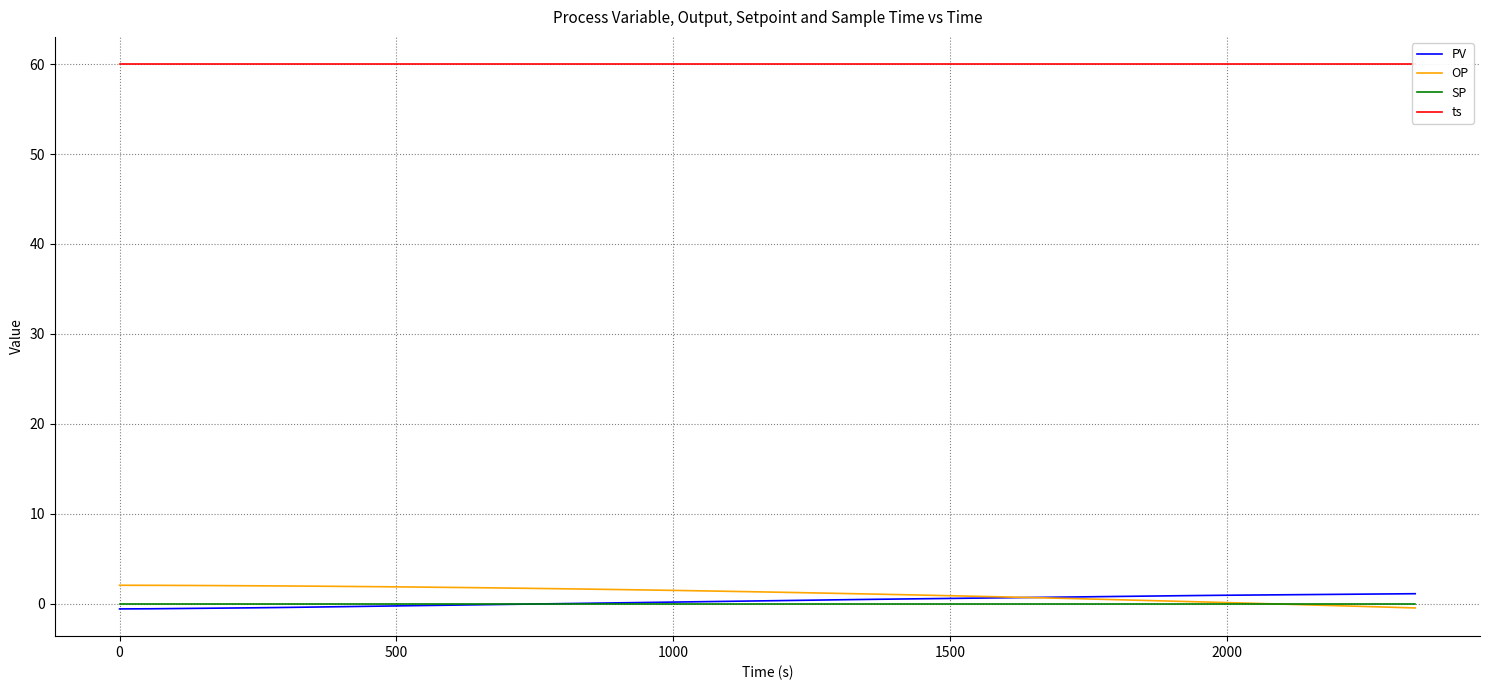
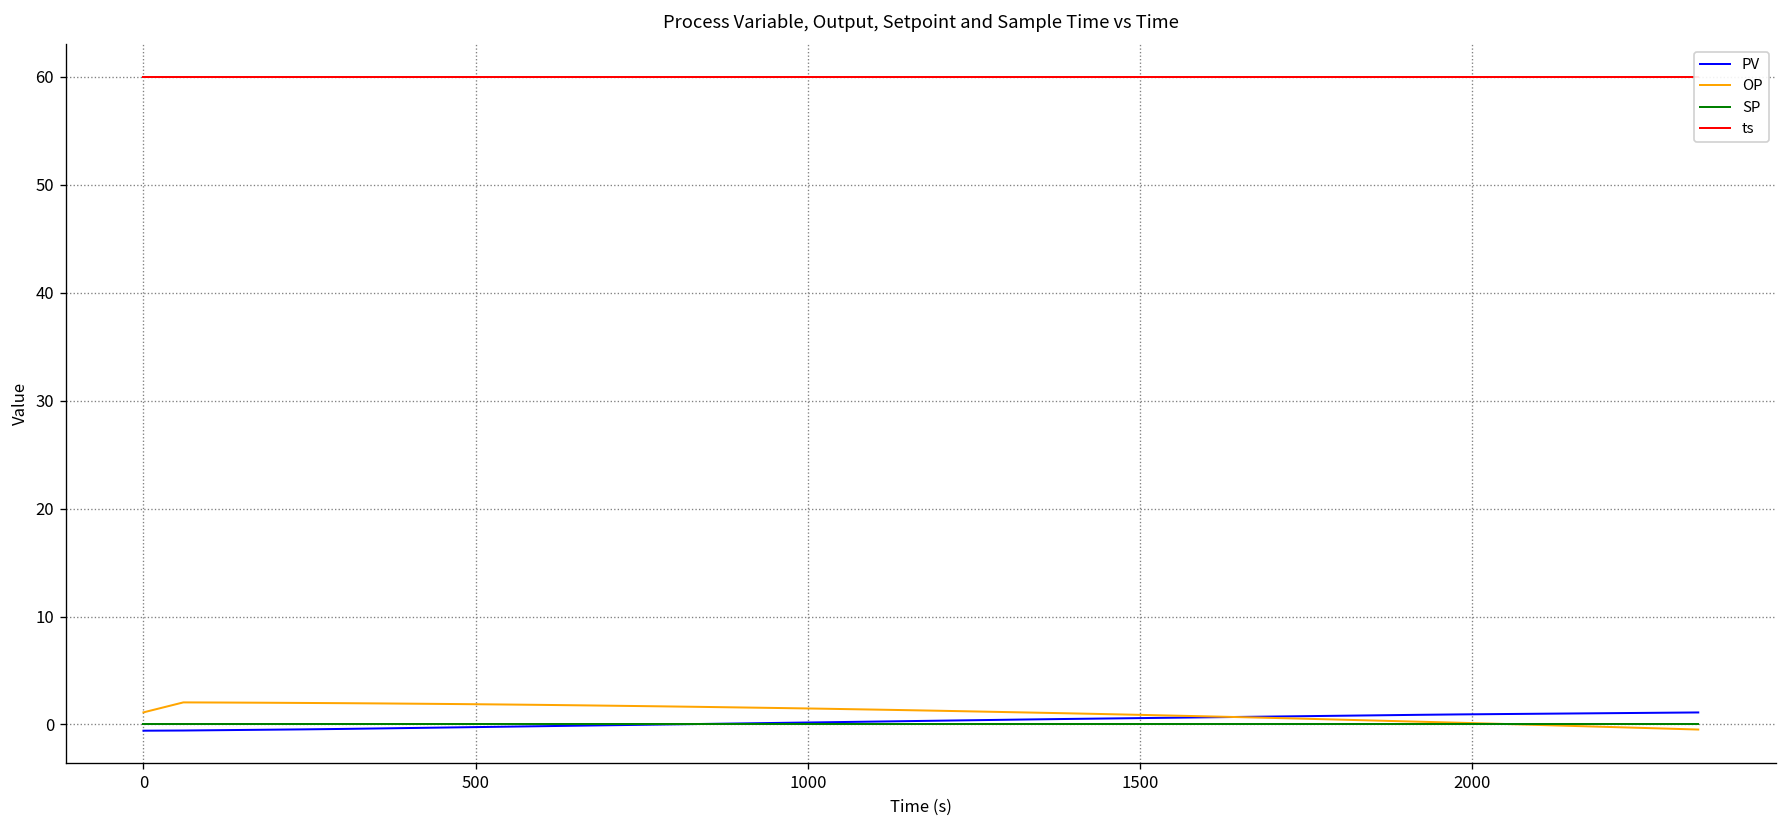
OP, 0: 2 -> 1
